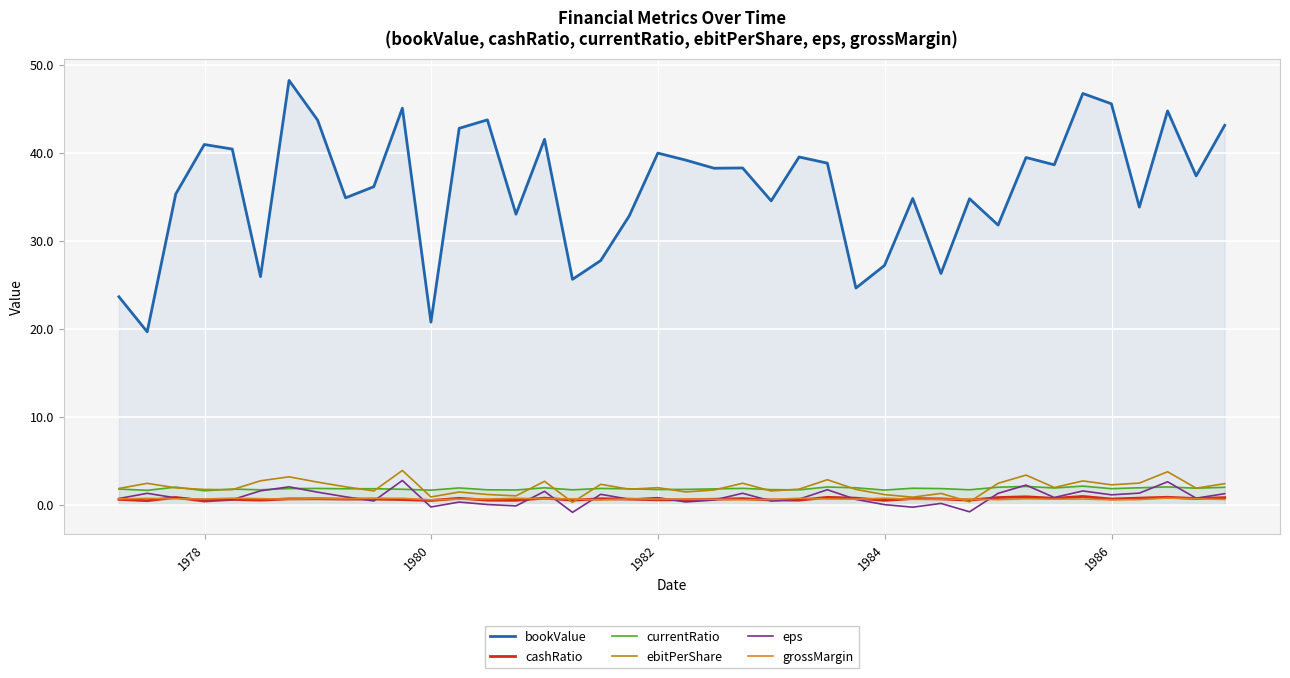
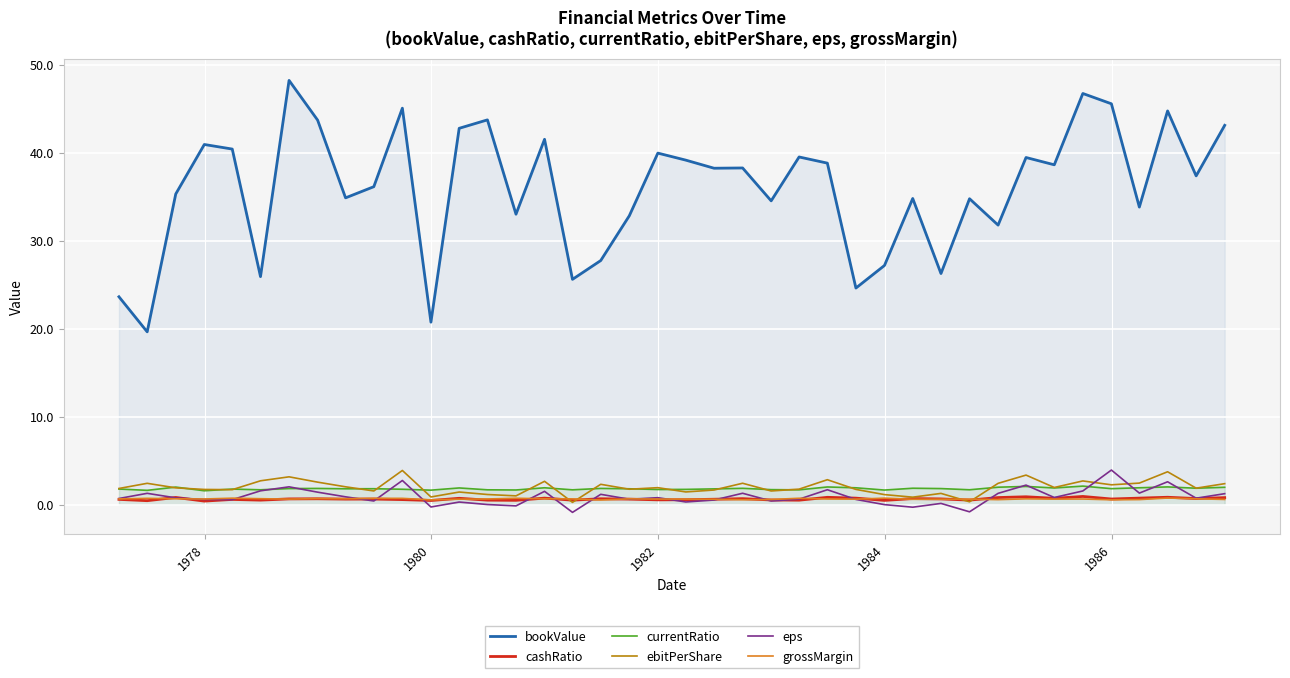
eps, 1986: 1 -> 4
